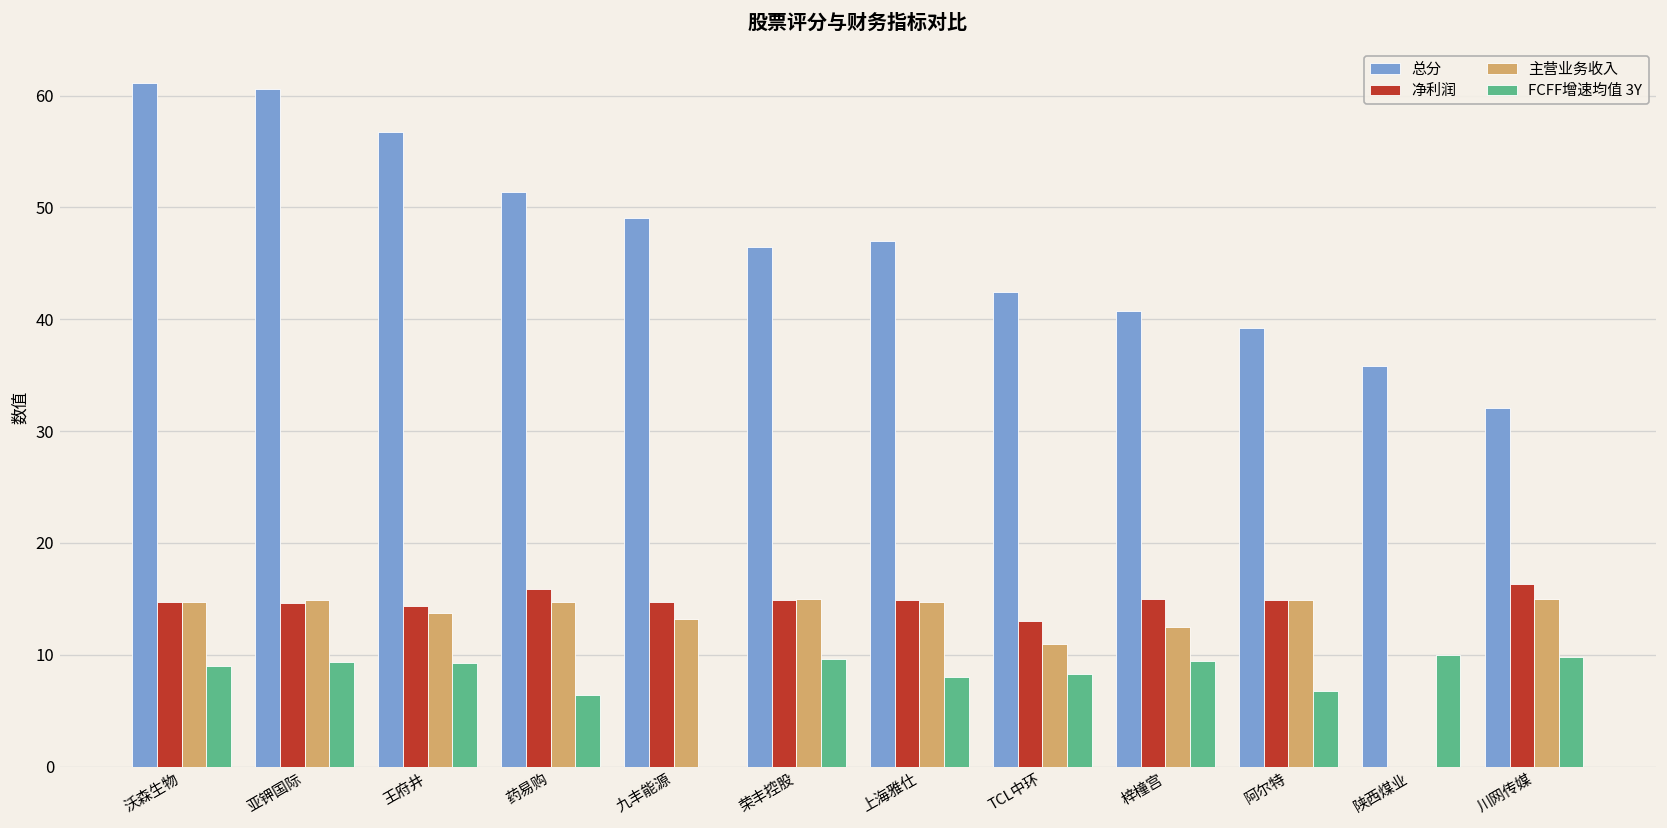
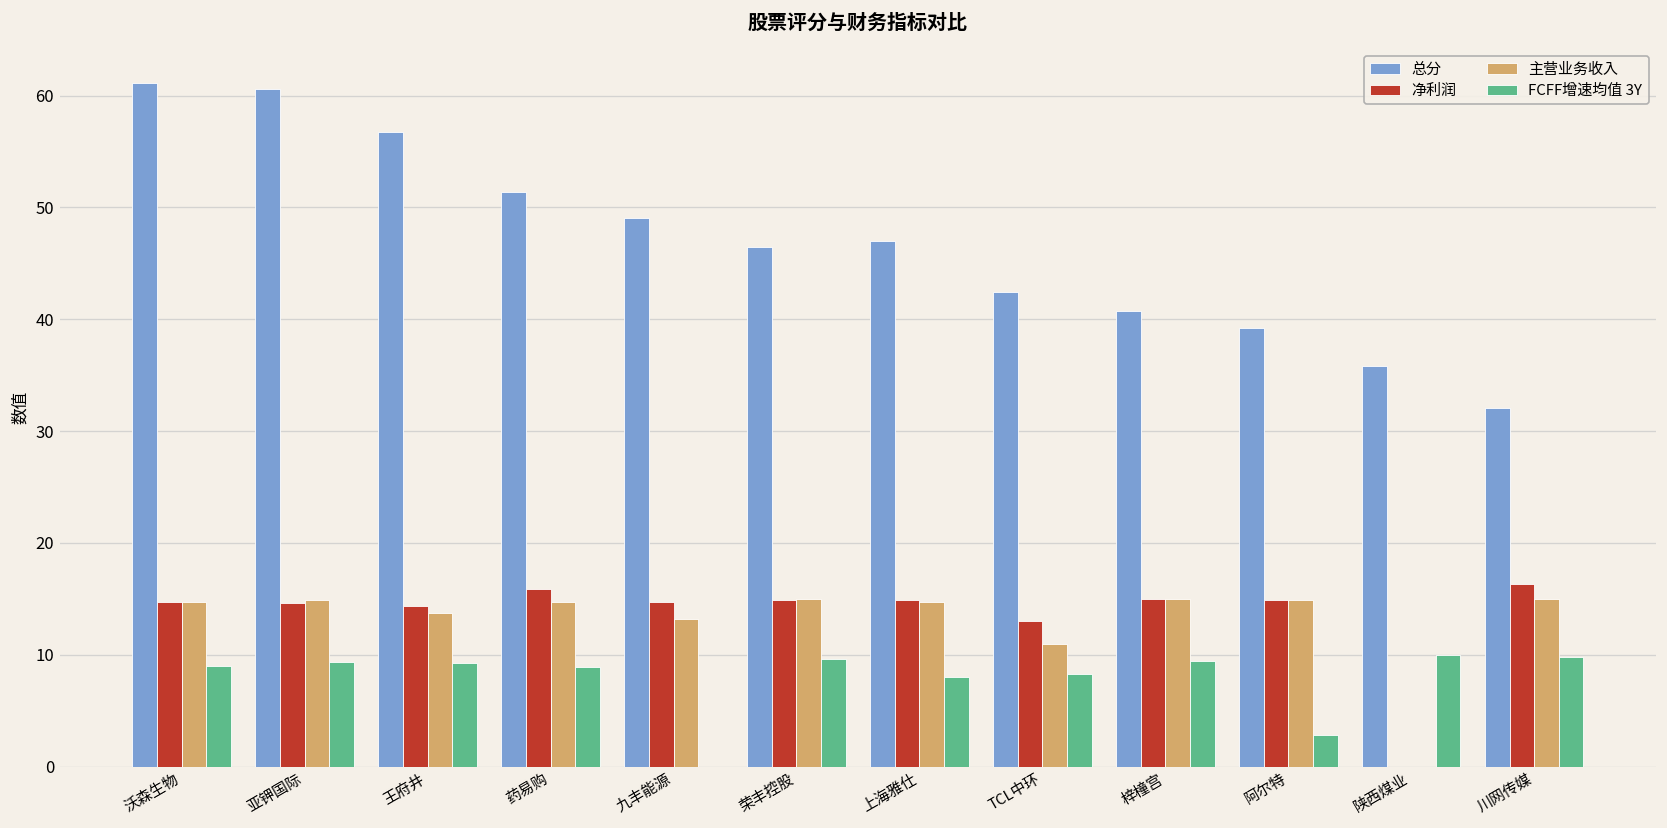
FCFF增速均值 3Y, 药易购: 6 -> 9
主营业务收入, 梓橦宫: 13 -> 15
FCFF增速均值 3Y, 阿尔特: 7 -> 3
